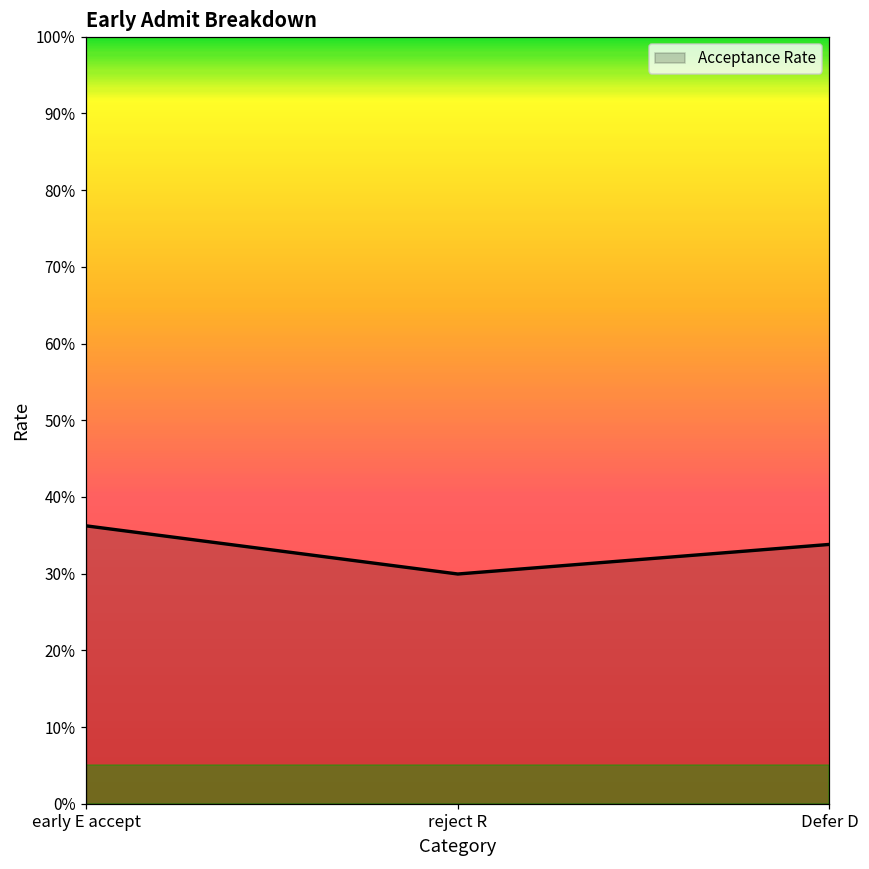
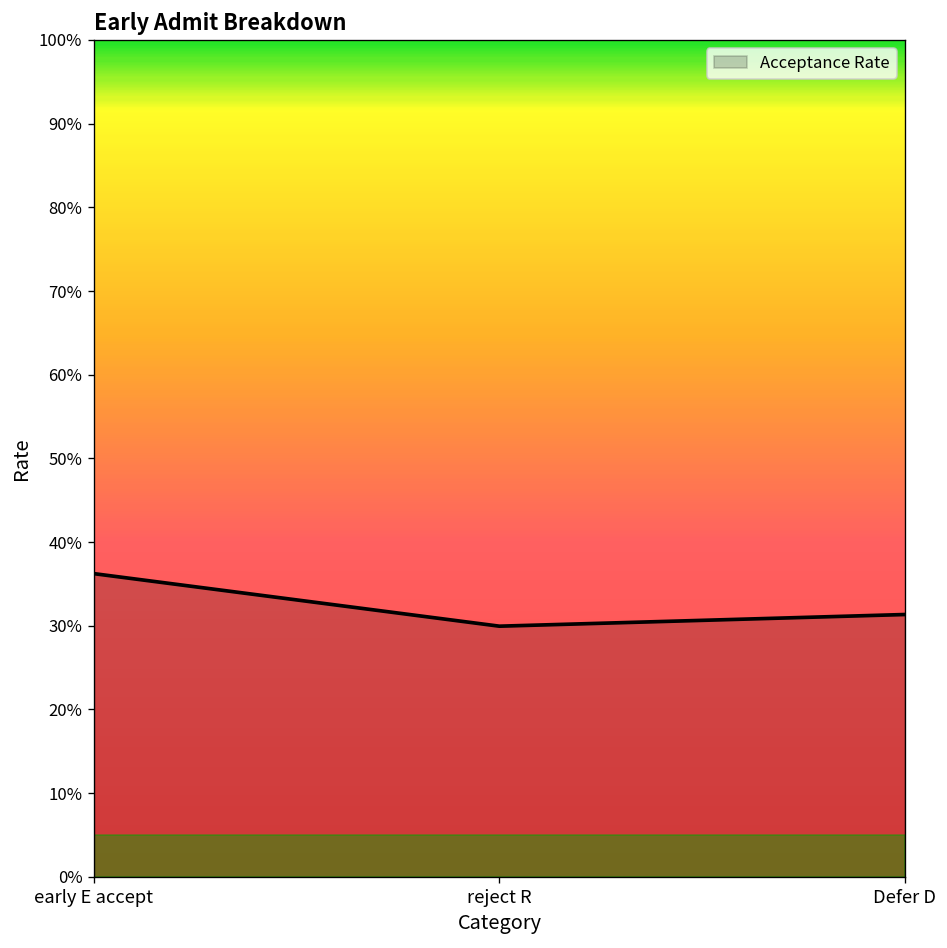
Defer D: 34% -> 31%
